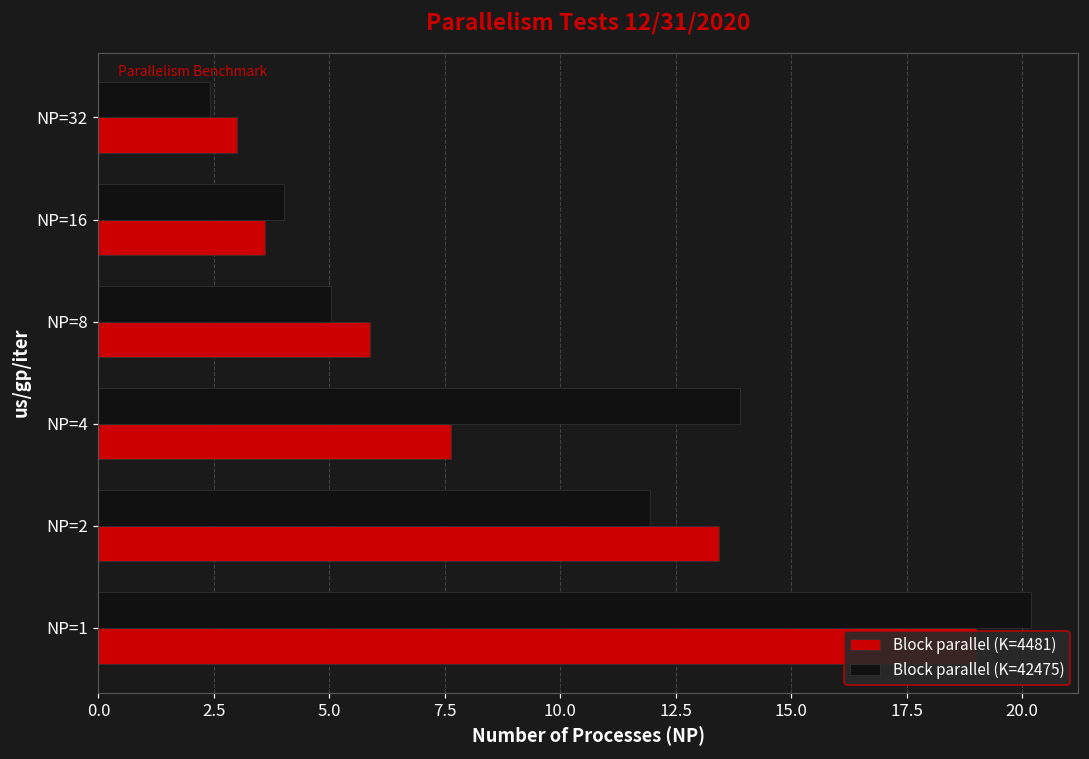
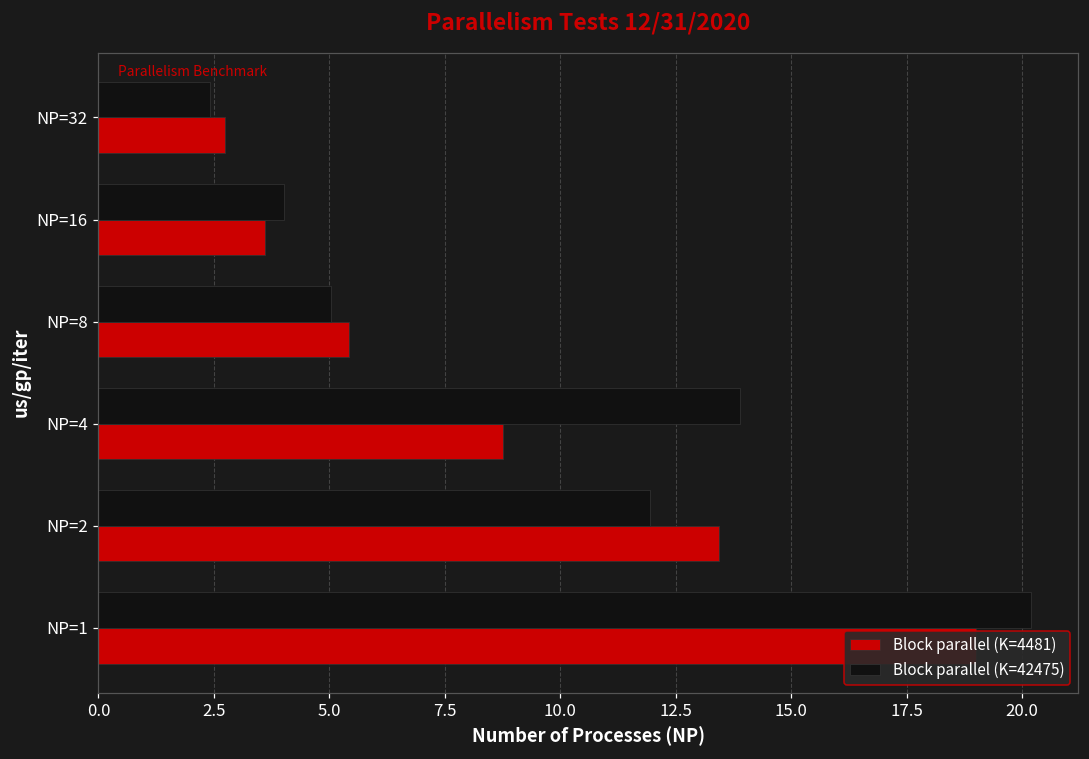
Block parallel (K=4481), NP=32: 3.0 -> 2.8
Block parallel (K=4481), NP=8: 5.9 -> 5.4
Block parallel (K=4481), NP=4: 7.6 -> 8.8
